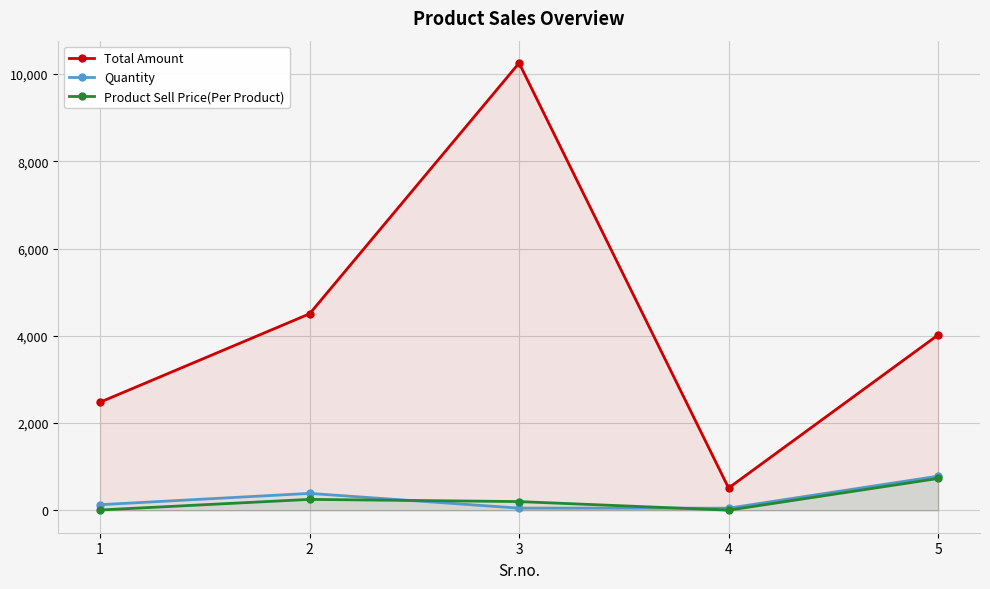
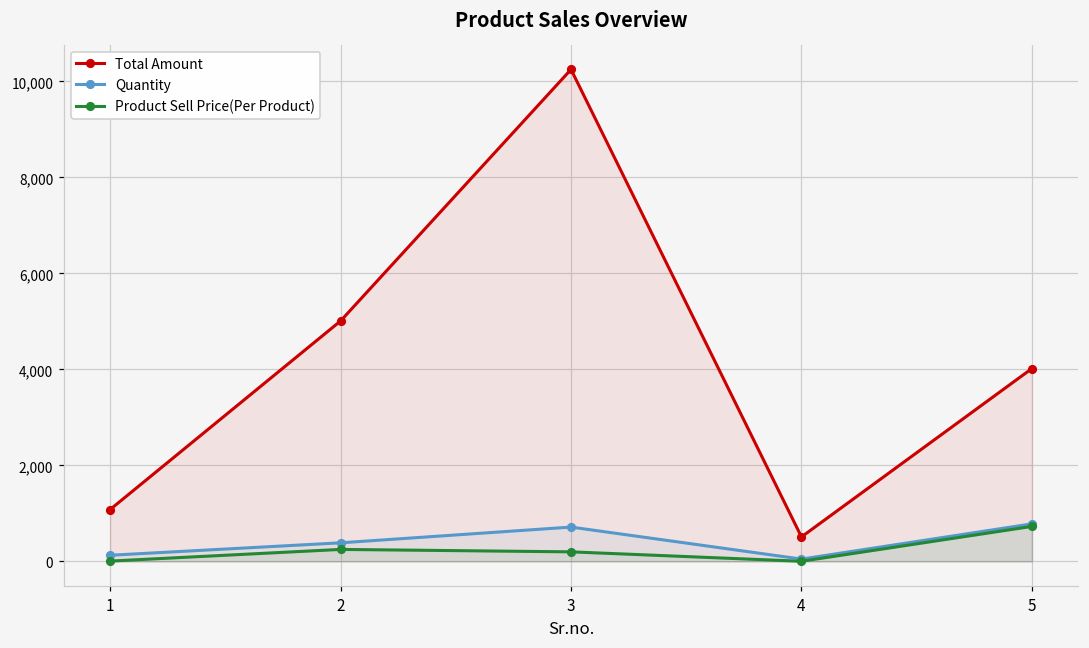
Total Amount, 1: 2,500 -> 1,100
Total Amount, 2: 4,500 -> 5,000
Quantity, 3: 100 -> 700
